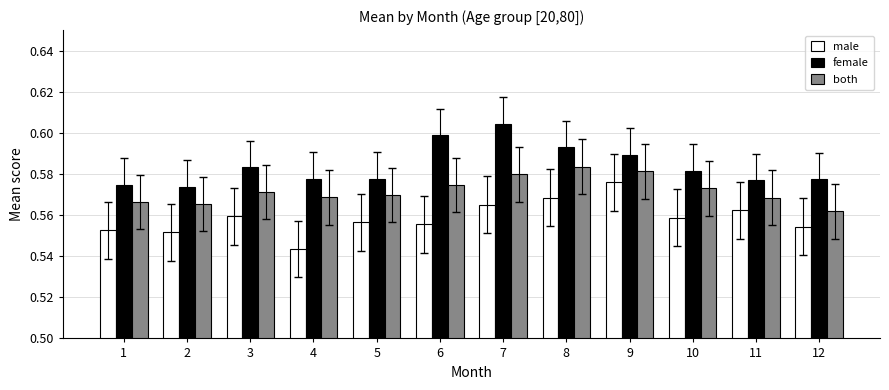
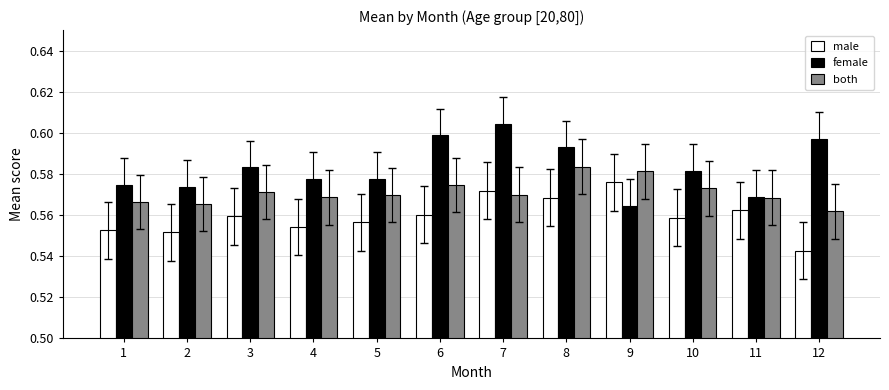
male, 4: 0.543 -> 0.554
male, 6: 0.555 -> 0.560
male, 7: 0.565 -> 0.572
both, 7: 0.580 -> 0.570
female, 9: 0.589 -> 0.564
female, 11: 0.577 -> 0.569
male, 12: 0.554 -> 0.543
female, 12: 0.577 -> 0.597
